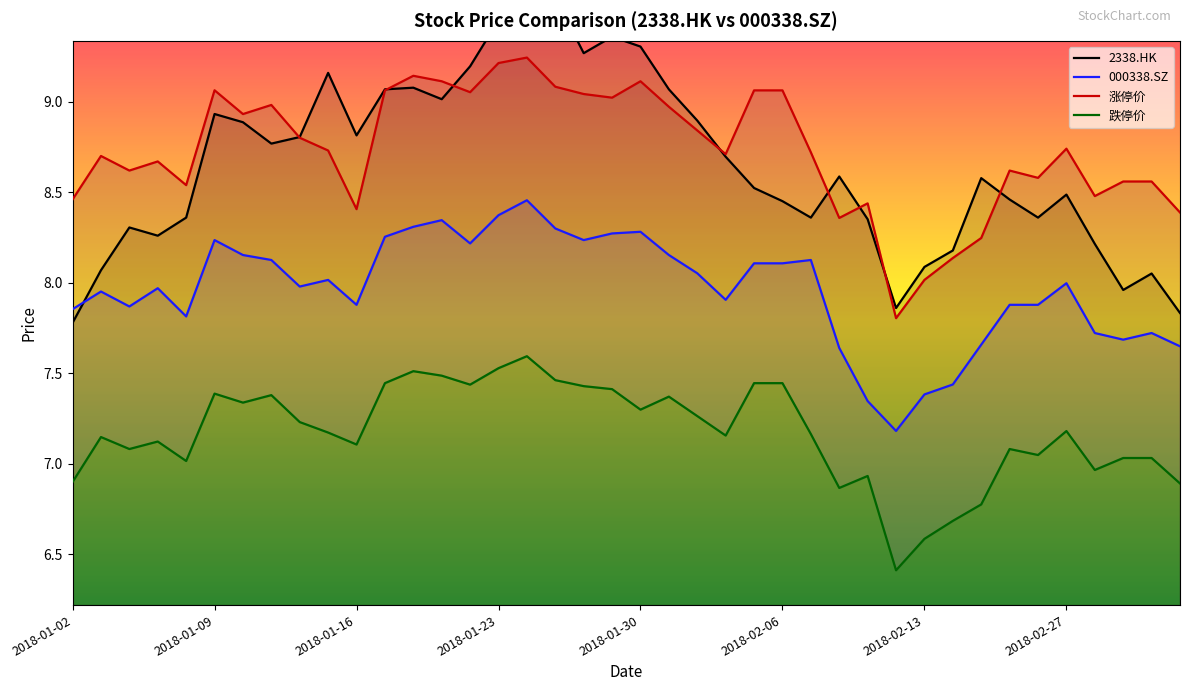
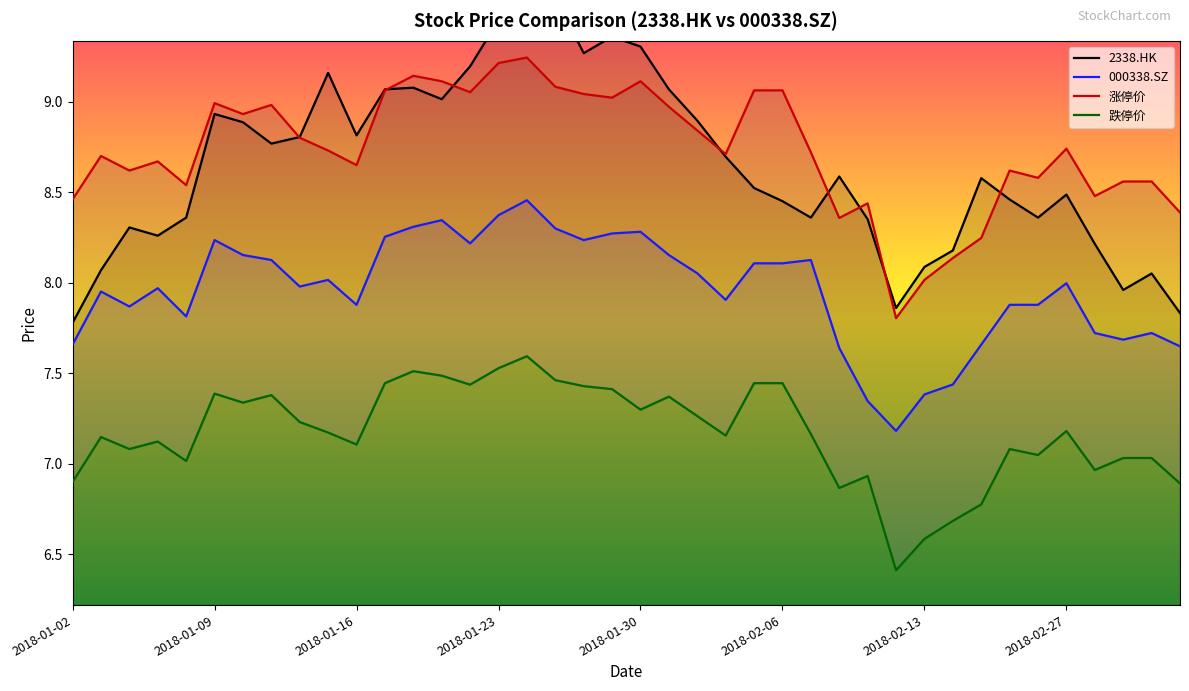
000338.SZ, 2018-01-02: 7.85 -> 7.66
涨停价, 2018-01-09: 9.06 -> 8.99
涨停价, 2018-01-16: 8.41 -> 8.65
